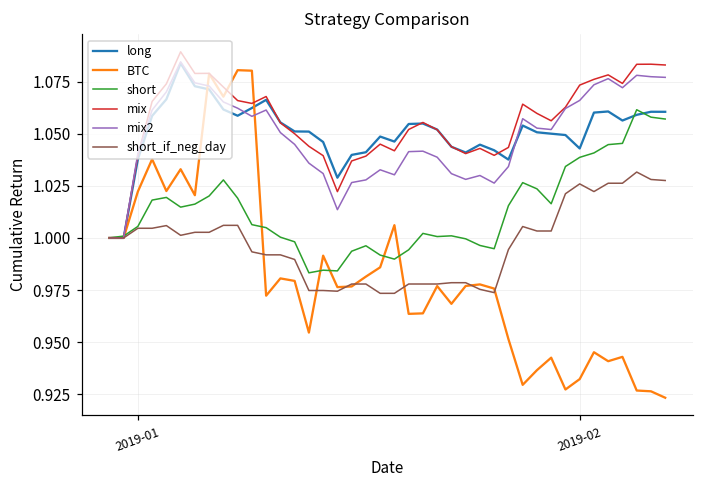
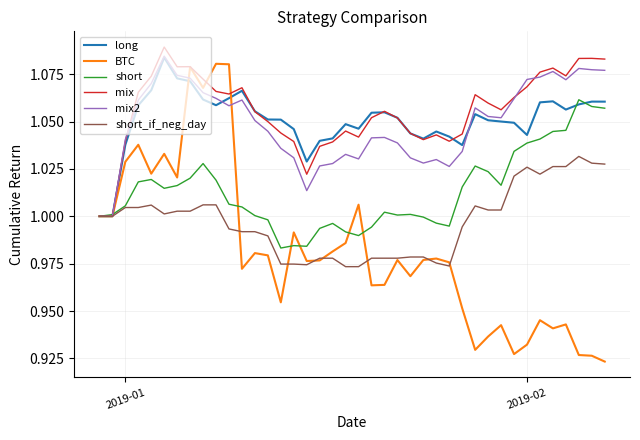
BTC, 2019-01: 1.022 -> 1.029
mix, 2019-02: 1.073 -> 1.068
mix2, 2019-02: 1.066 -> 1.072
